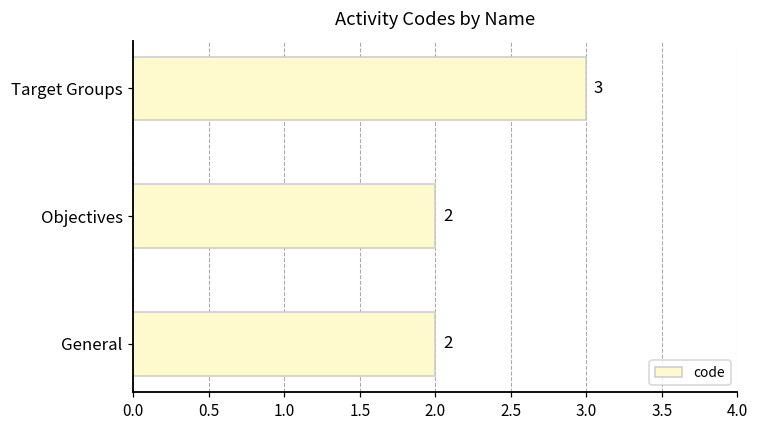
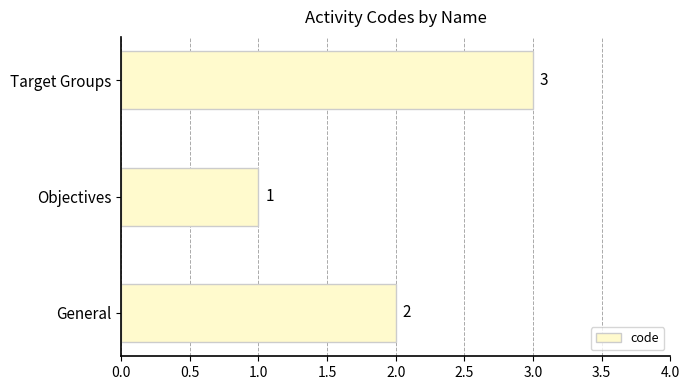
Objectives: 2 -> 1
